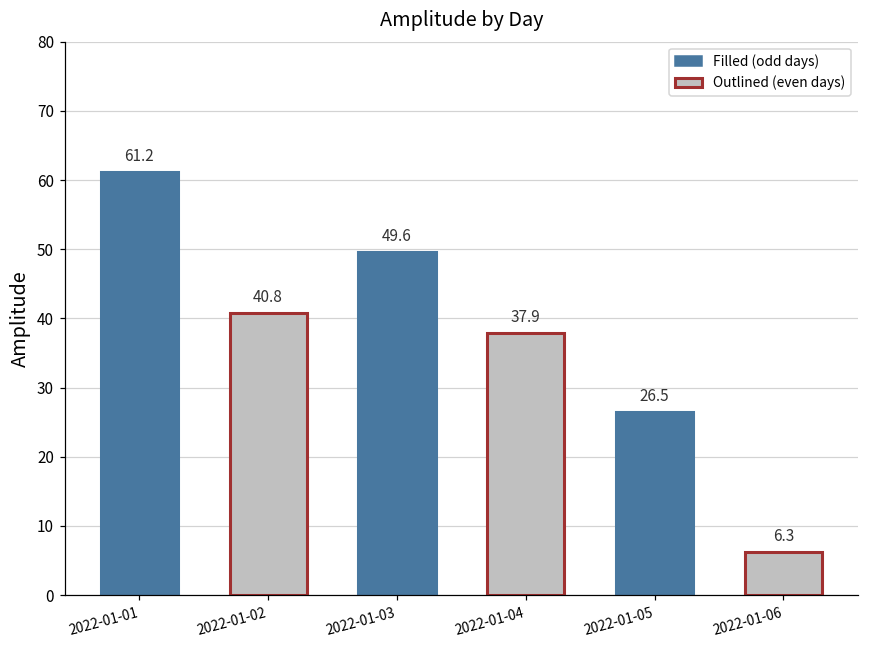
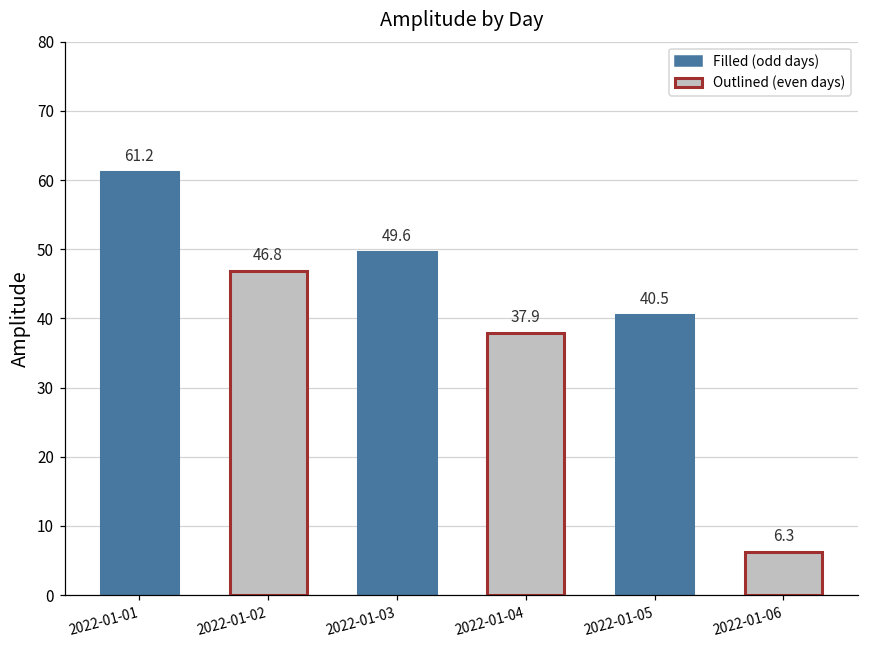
2022-01-02: 40.8 -> 46.8
2022-01-05: 26.5 -> 40.5
